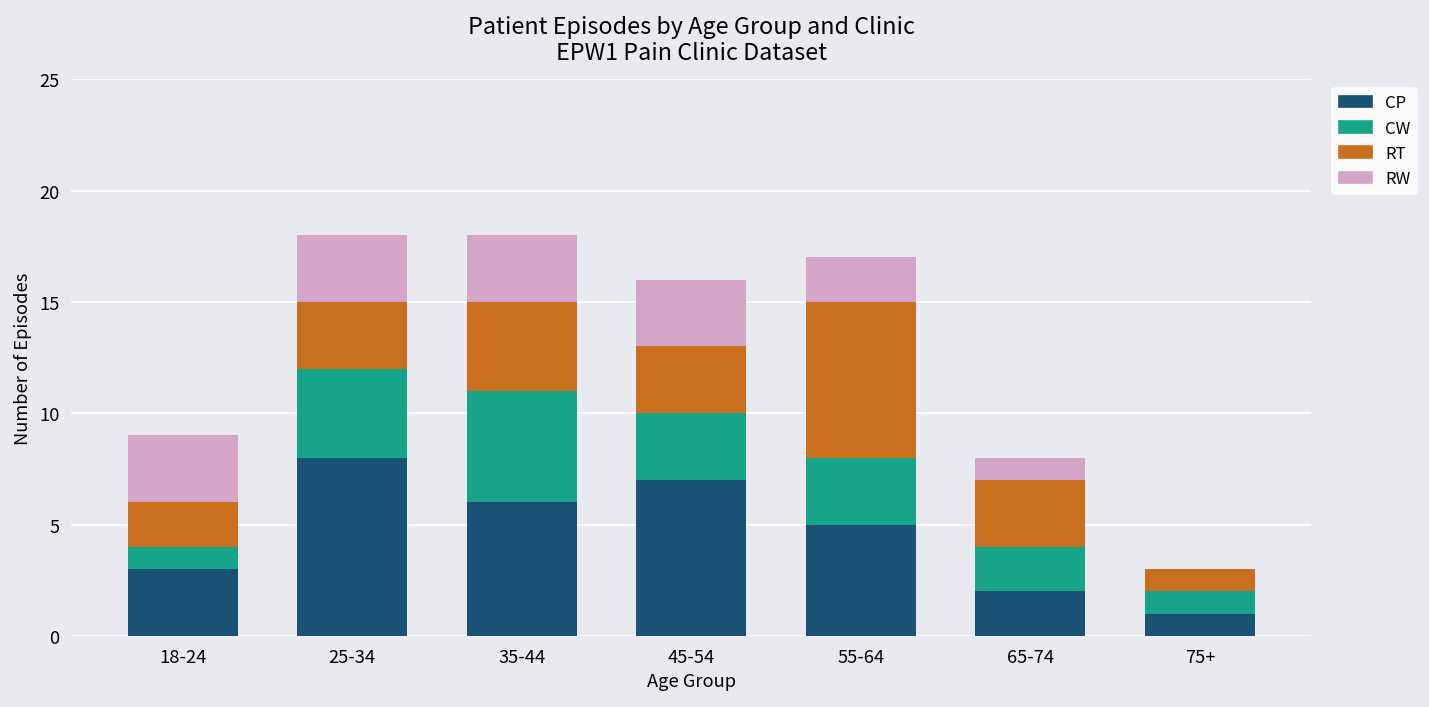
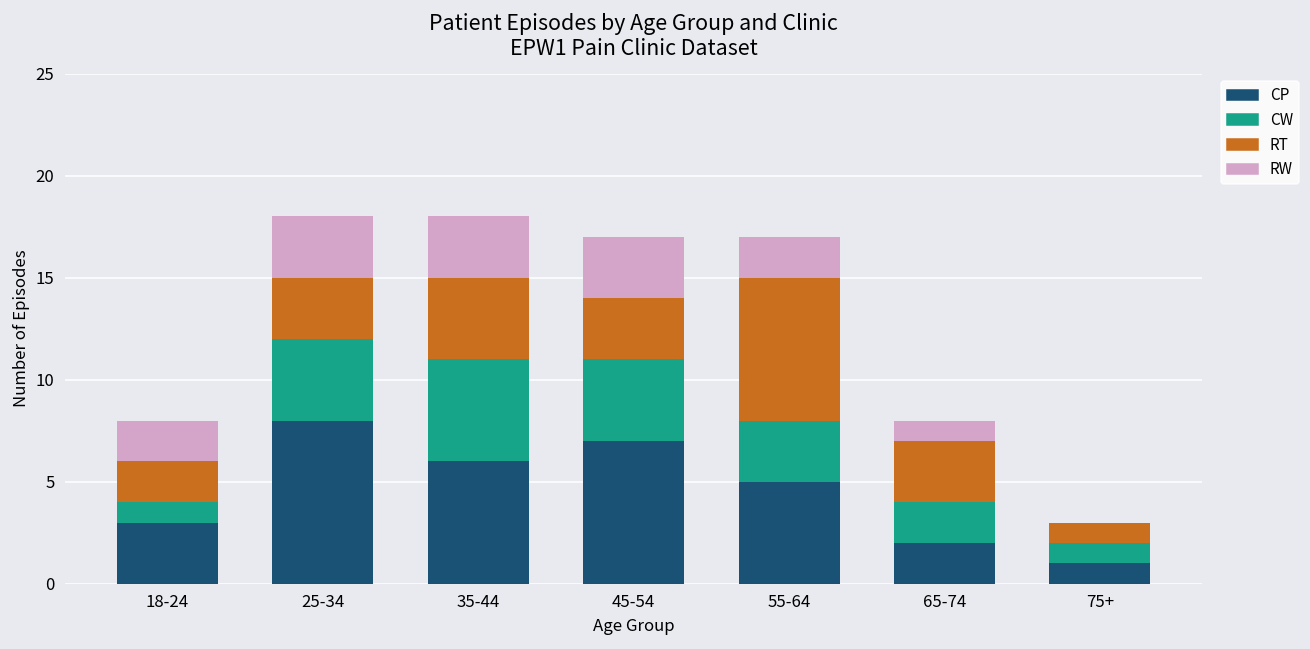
RW, 18-24: 3 -> 2
CW, 45-54: 3 -> 4
